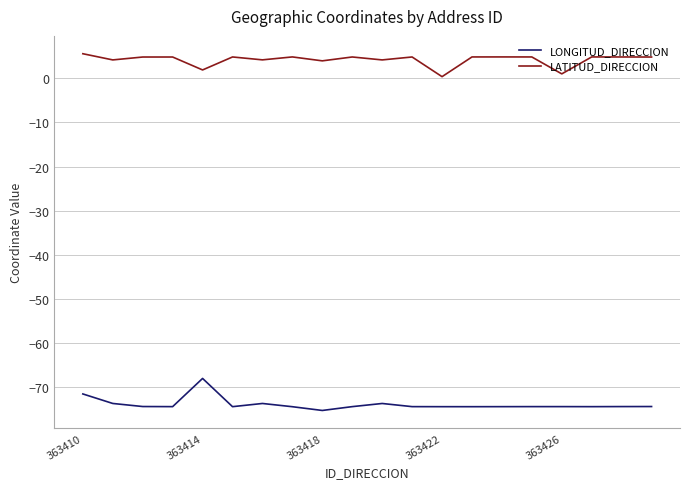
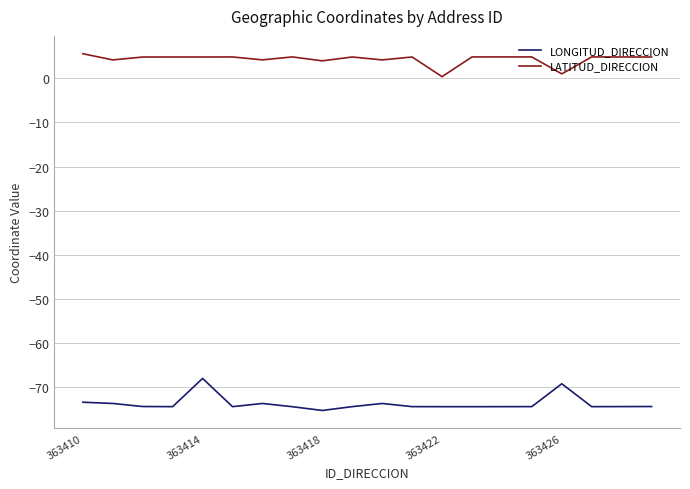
LONGITUD_DIRECCION, 363410: -71 -> -73
LATITUD_DIRECCION, 363414: 2 -> 5
LONGITUD_DIRECCION, 363426: -74 -> -69
